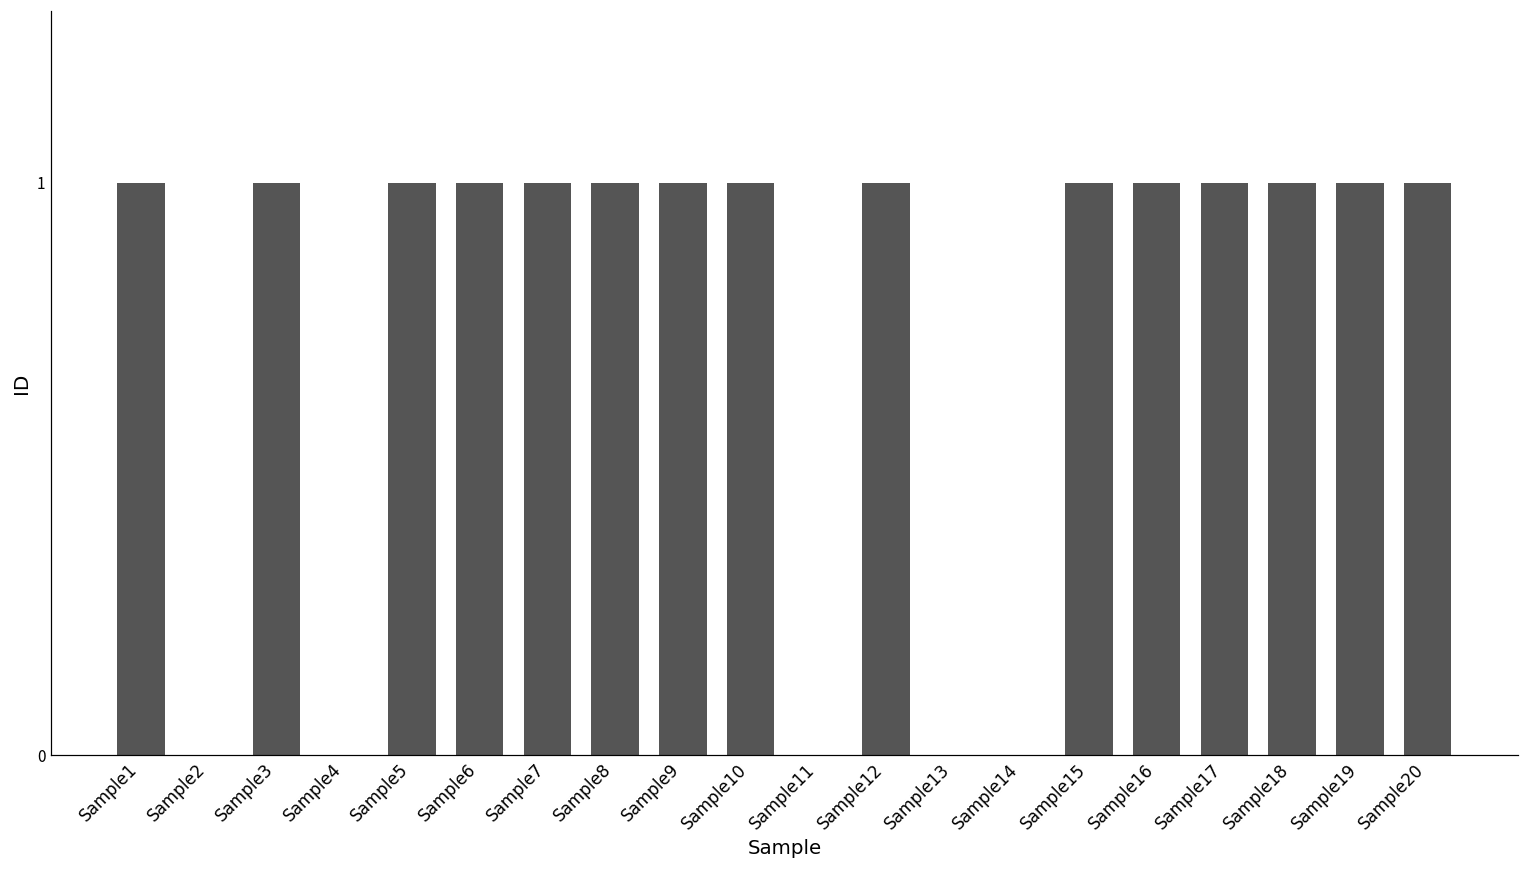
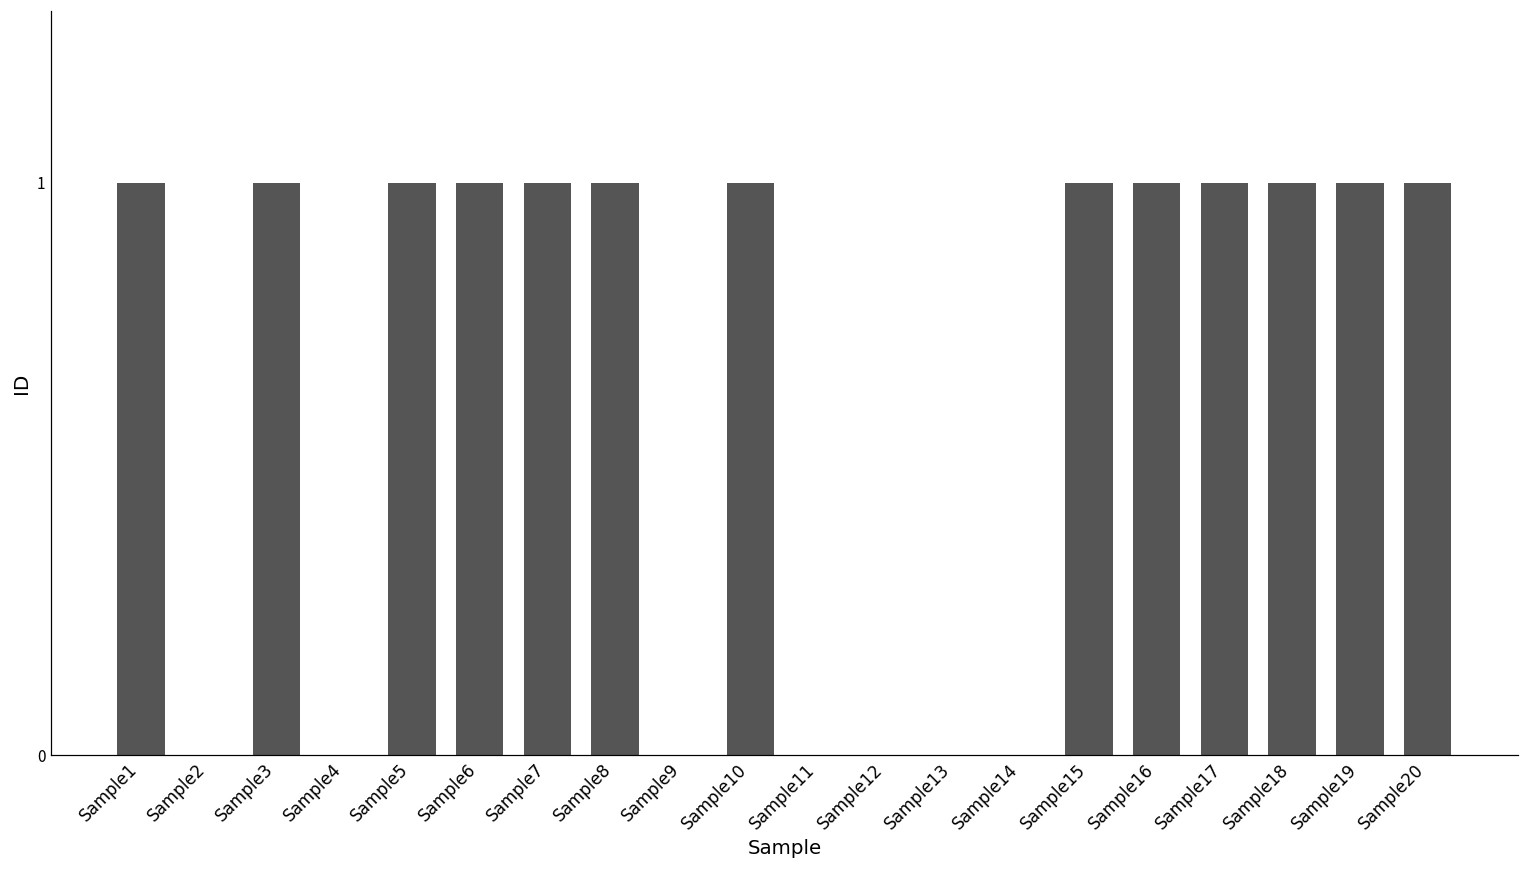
Sample9: 1 -> 0
Sample12: 1 -> 0
